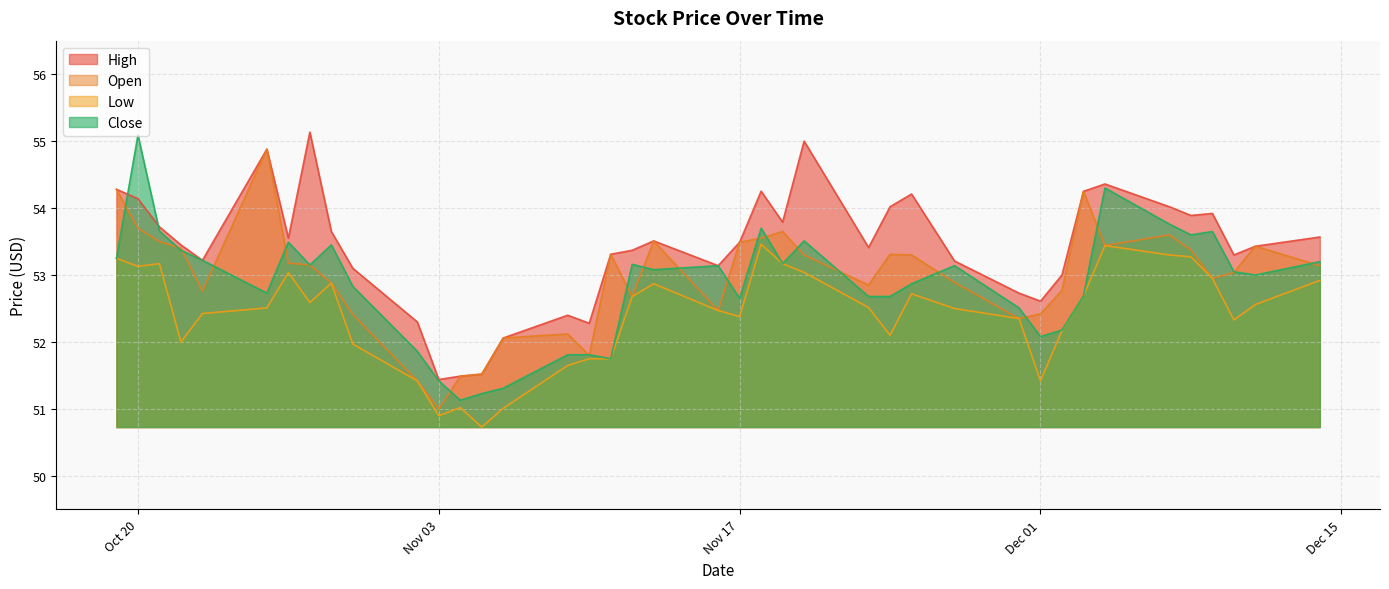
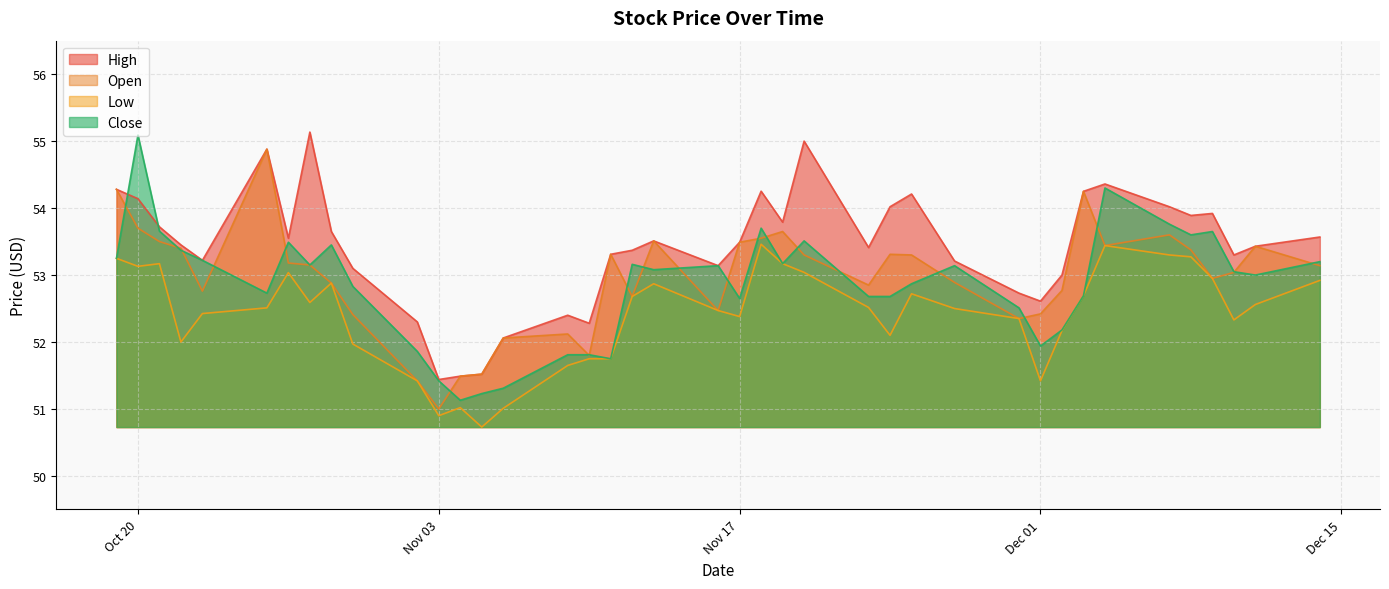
Close, Dec 01: 52.1 -> 51.9
